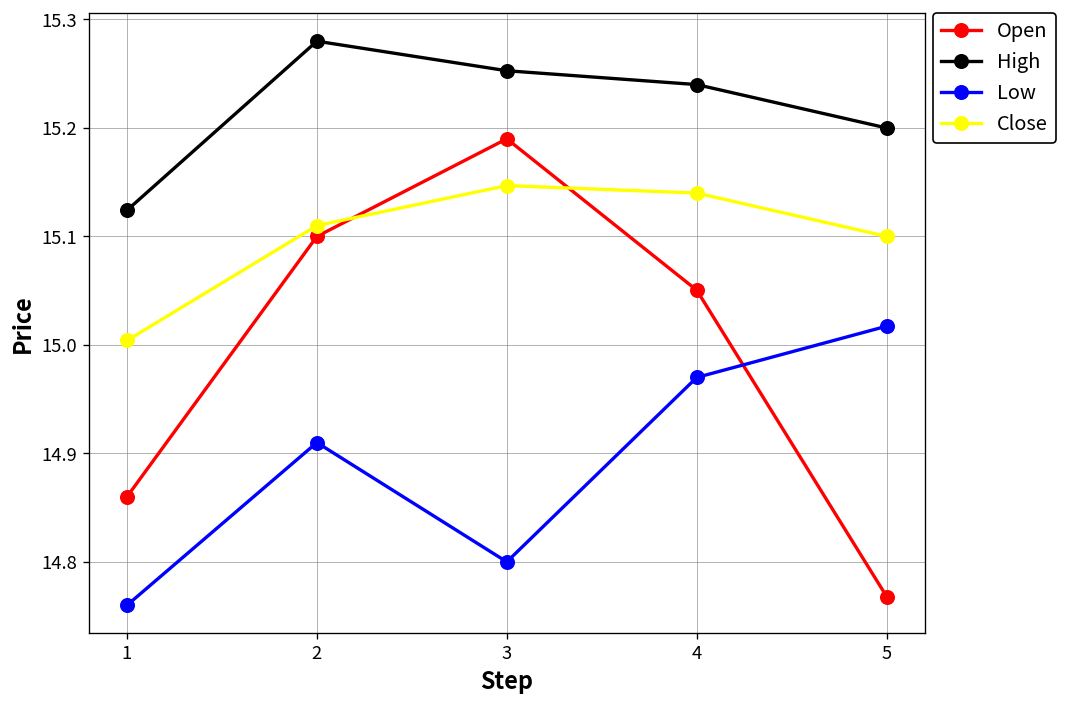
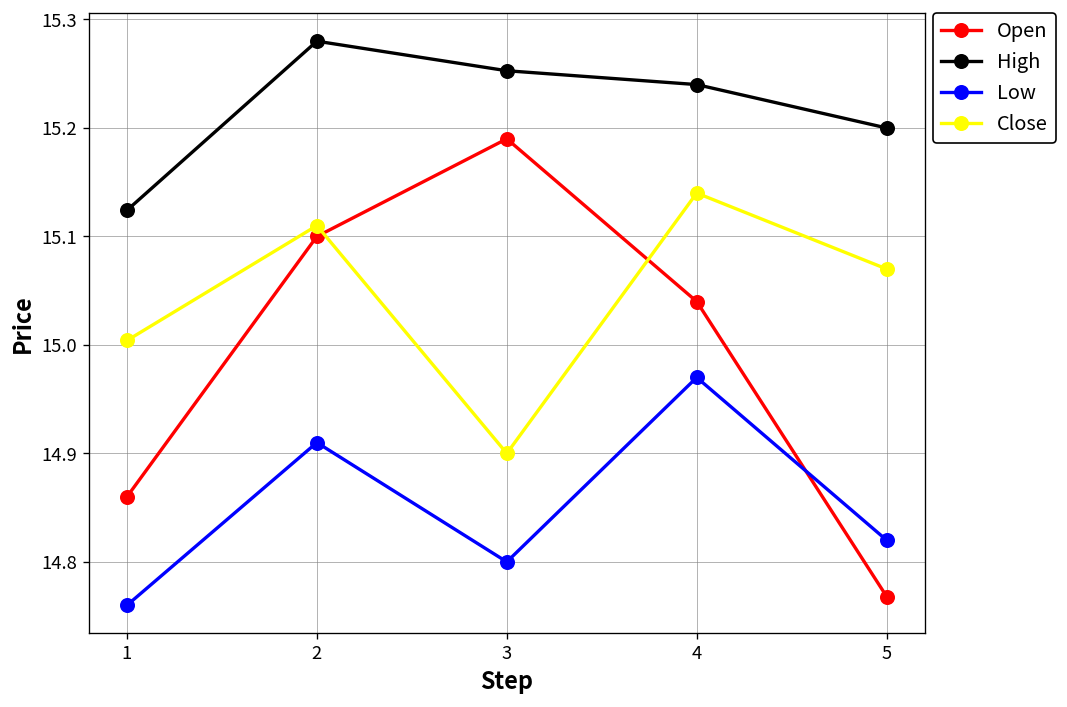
Close, 3: 15.15 -> 14.90
Open, 4: 15.05 -> 15.04
Low, 5: 15.02 -> 14.82
Close, 5: 15.10 -> 15.07
